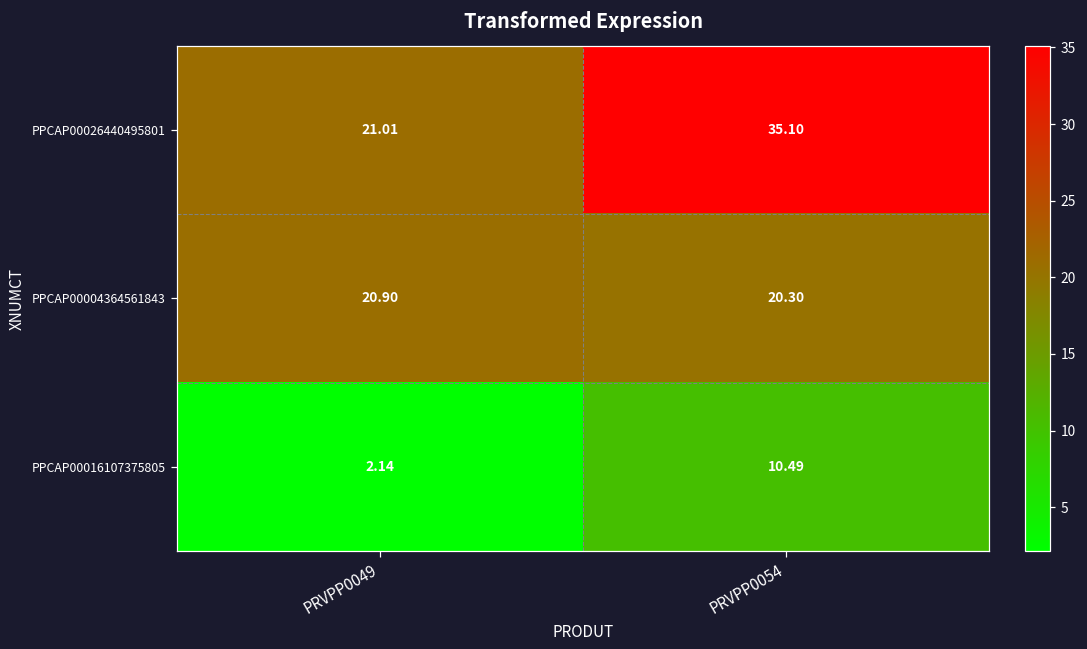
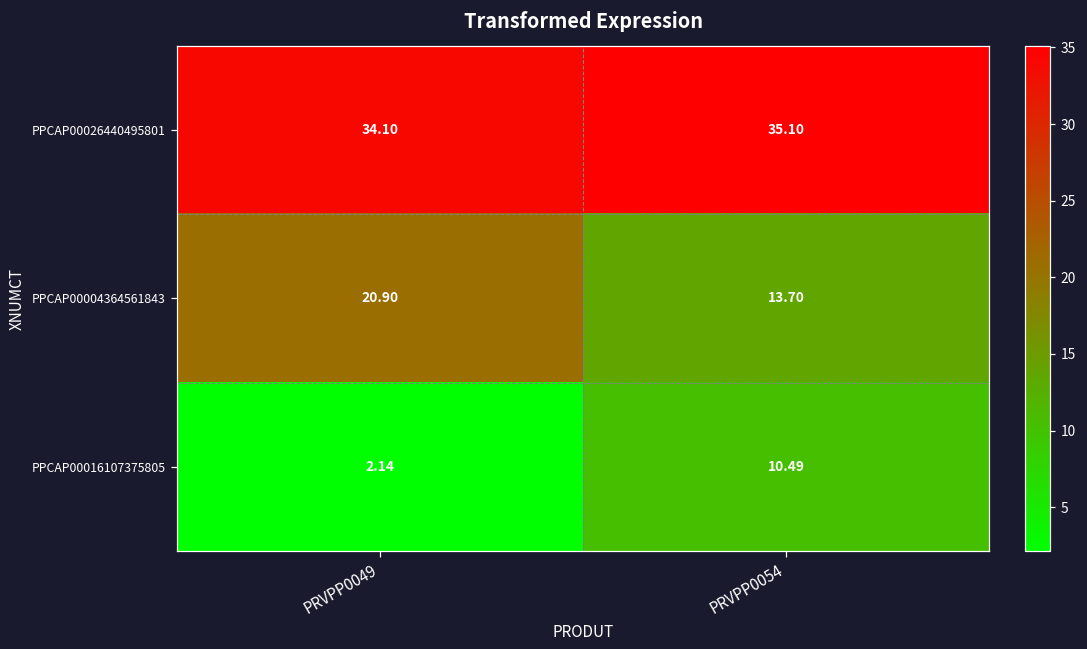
PPCAP00026440495801, PRVPP0049: 21.01 -> 34.10
PPCAP00004364561843, PRVPP0054: 20.30 -> 13.70
